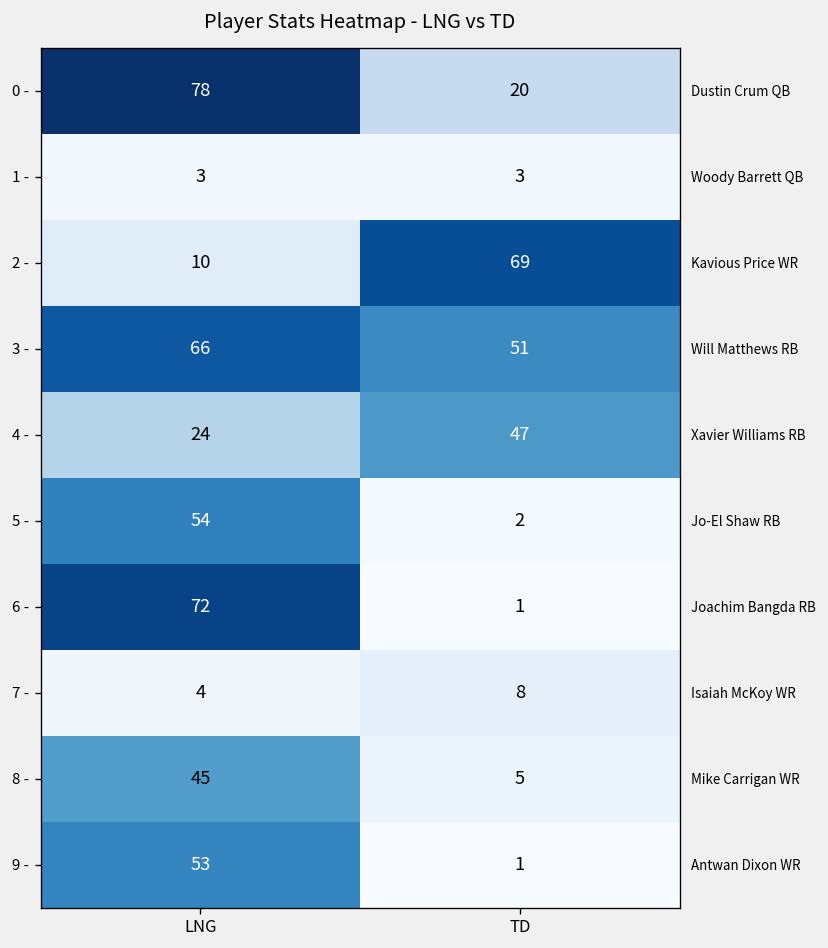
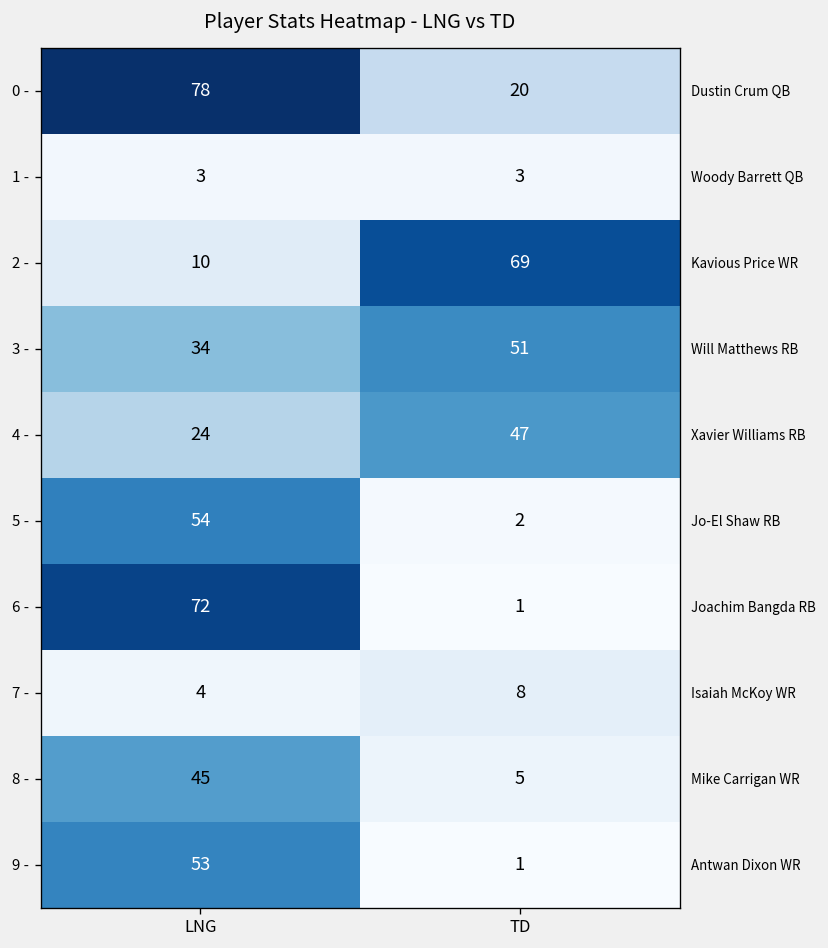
3 -, LNG: 66 -> 34
